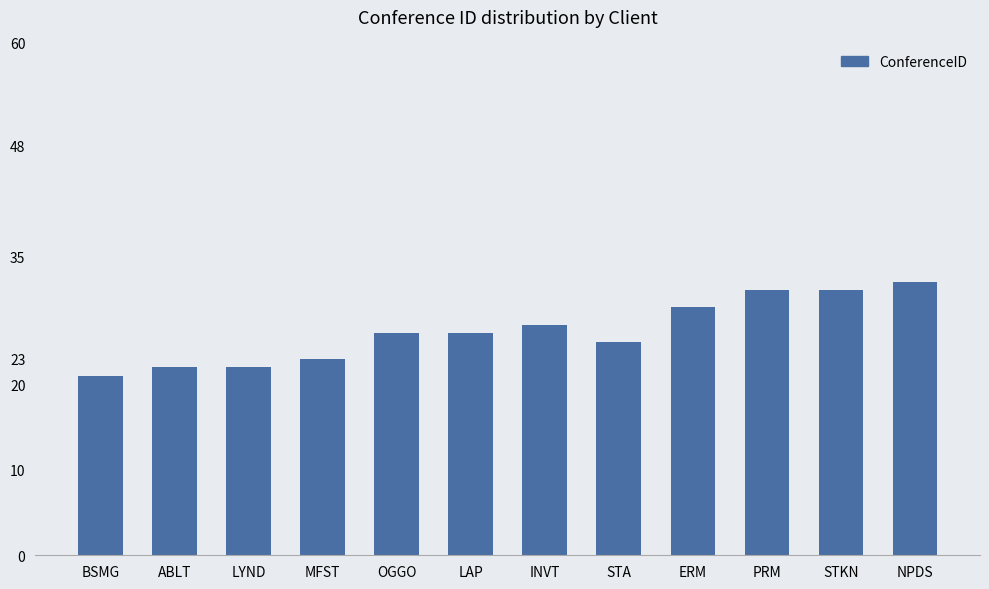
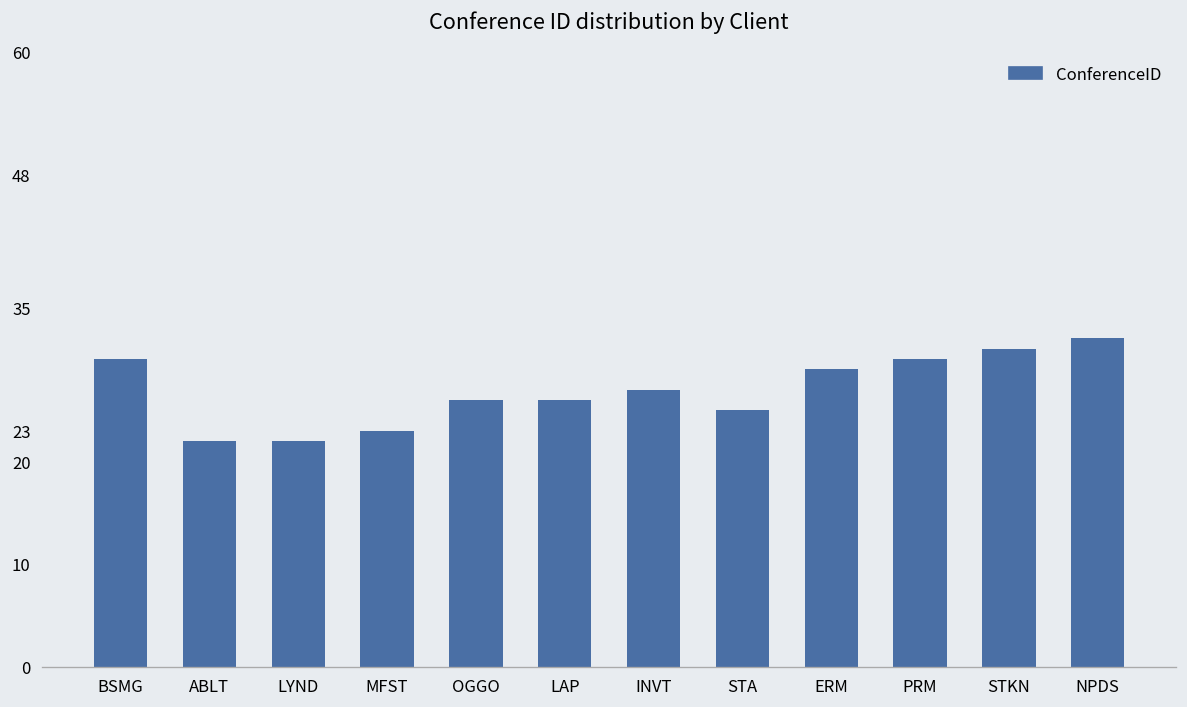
BSMG: 21 -> 30
PRM: 31 -> 30
